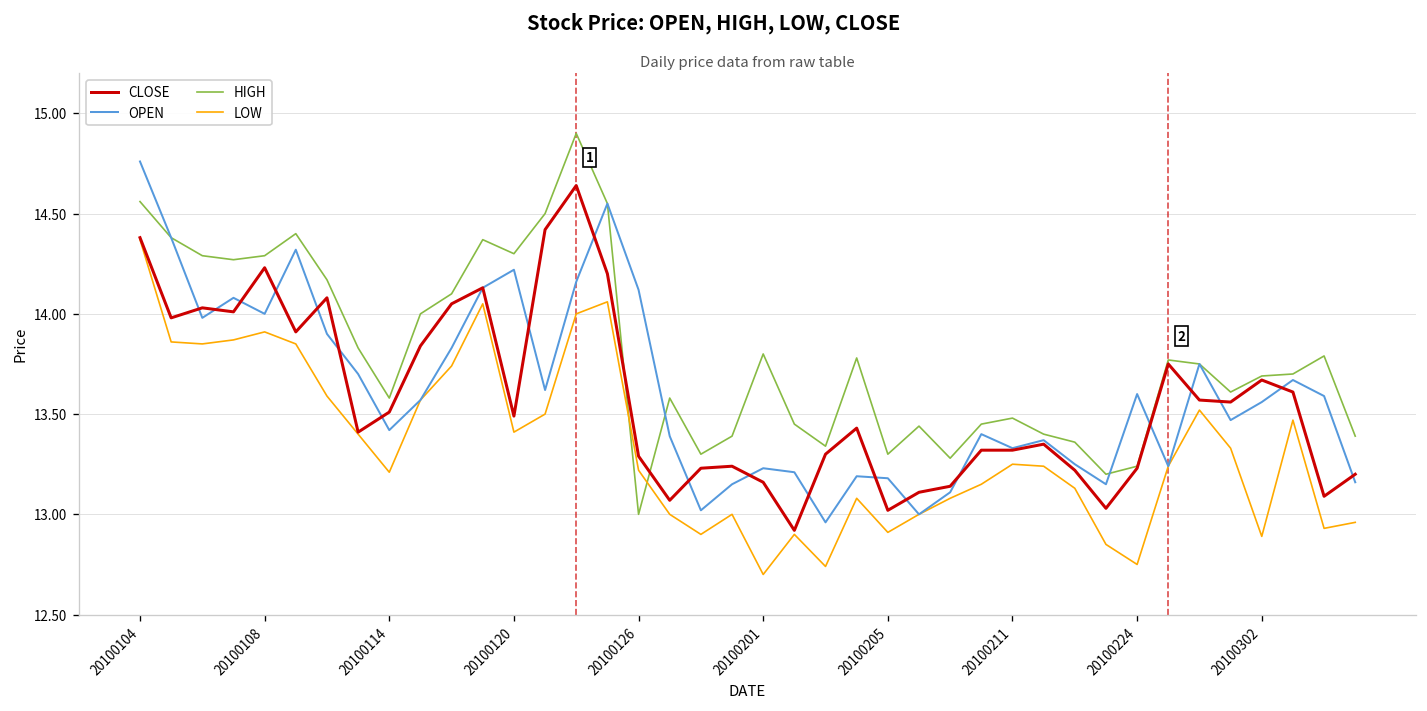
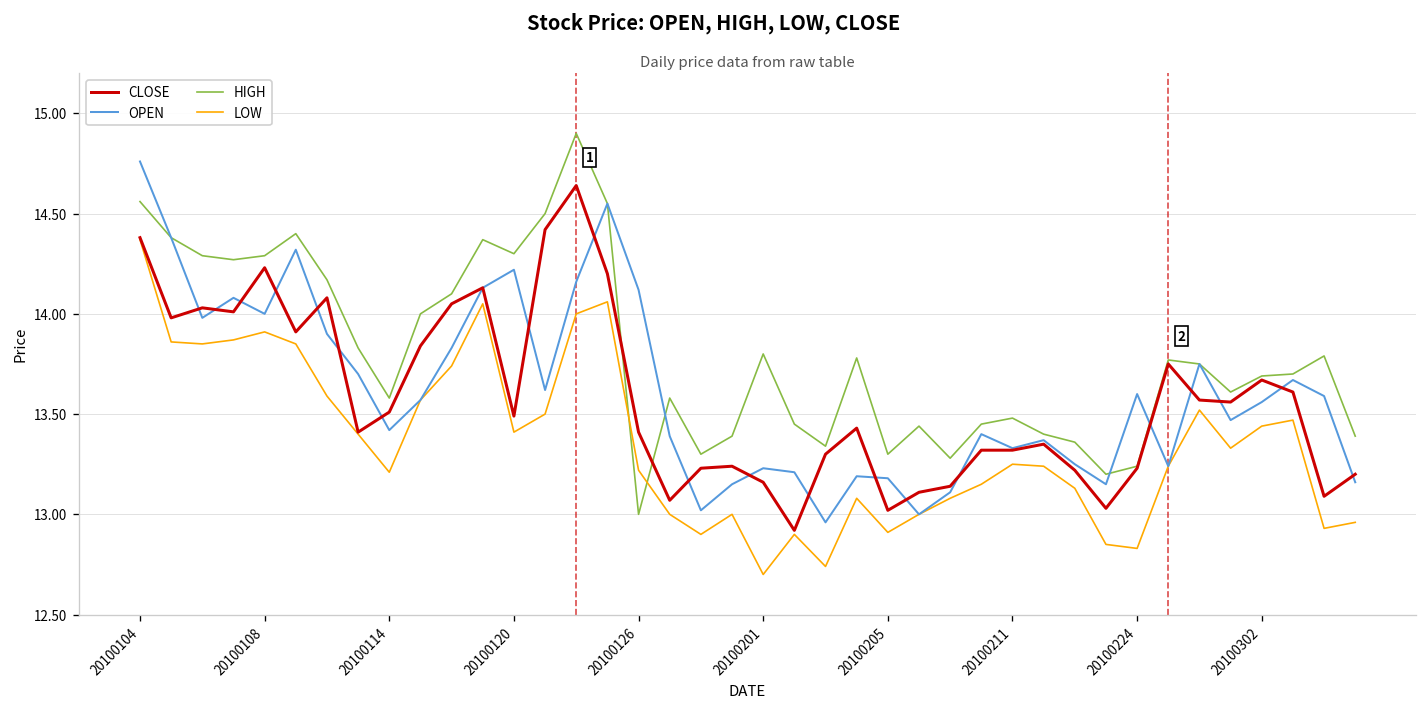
CLOSE, 20100126: 13.29 -> 13.41
LOW, 20100224: 12.75 -> 12.83
LOW, 20100302: 12.89 -> 13.44
